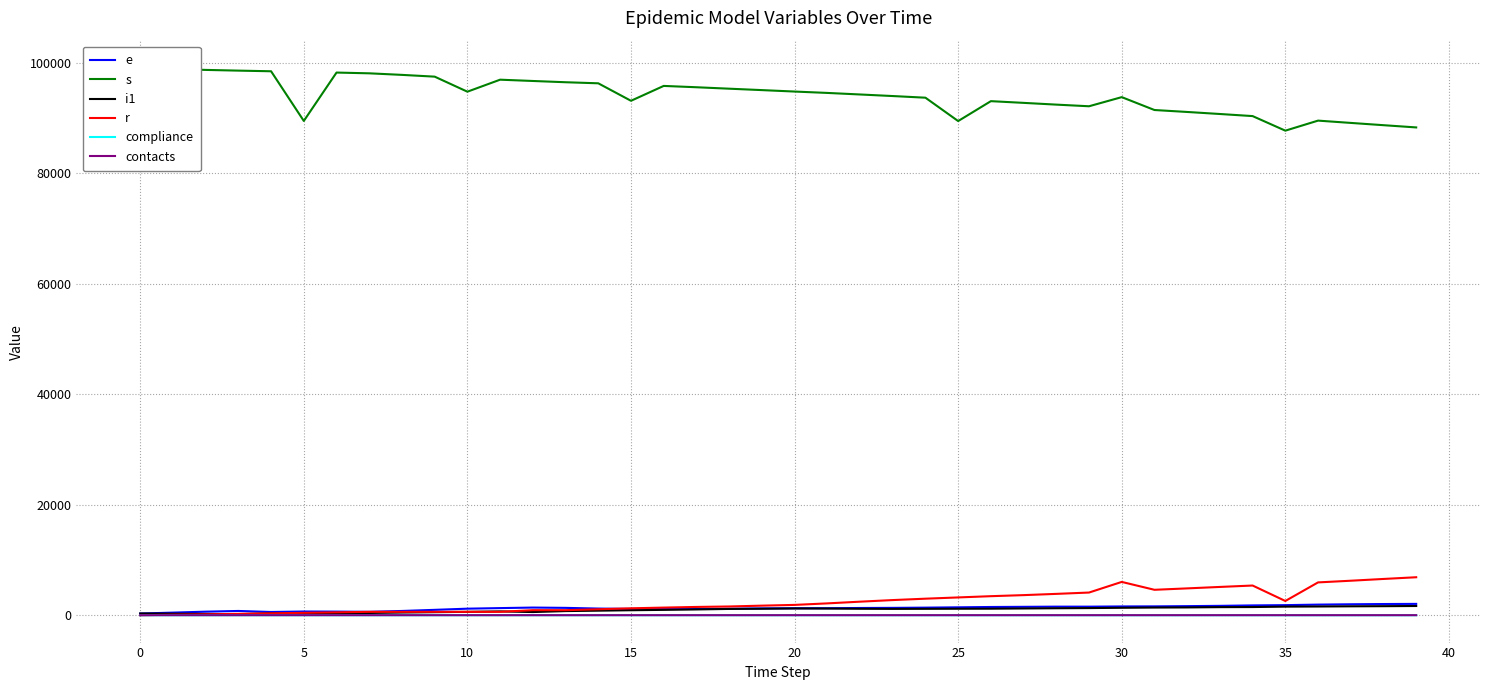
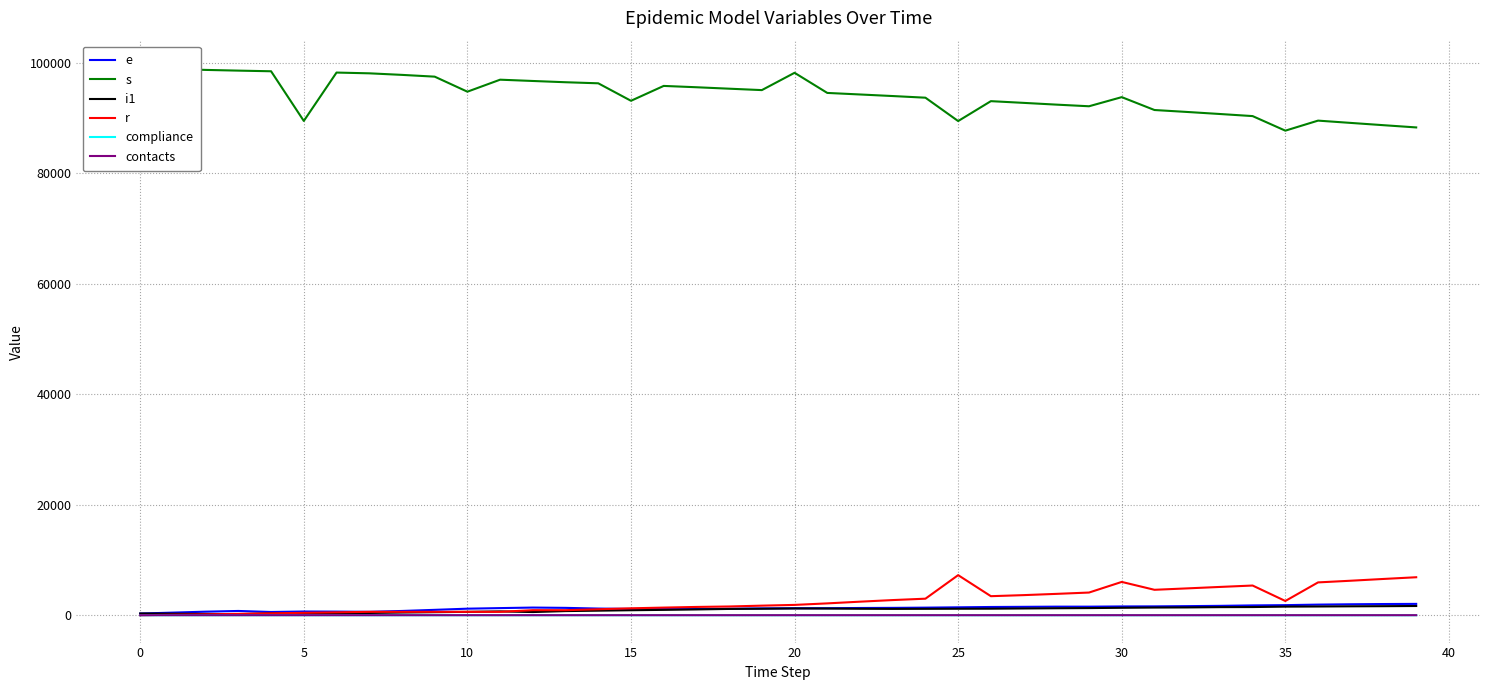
s, 20: 95000 -> 98000
r, 25: 3000 -> 7000
